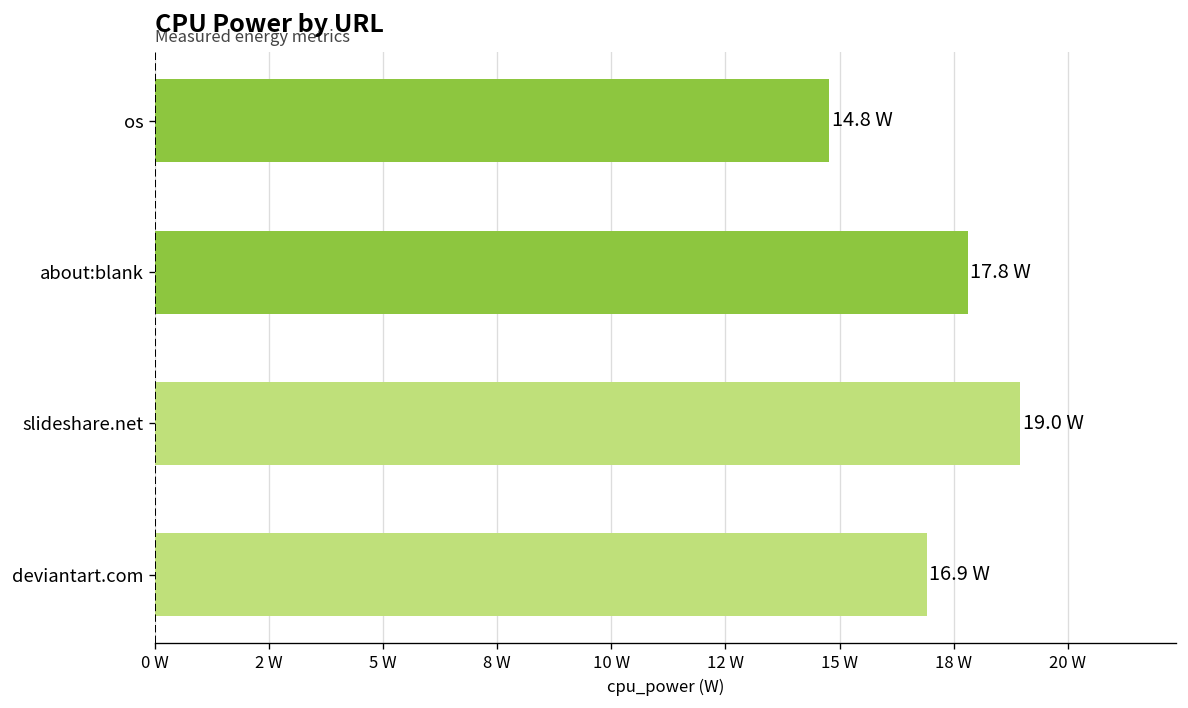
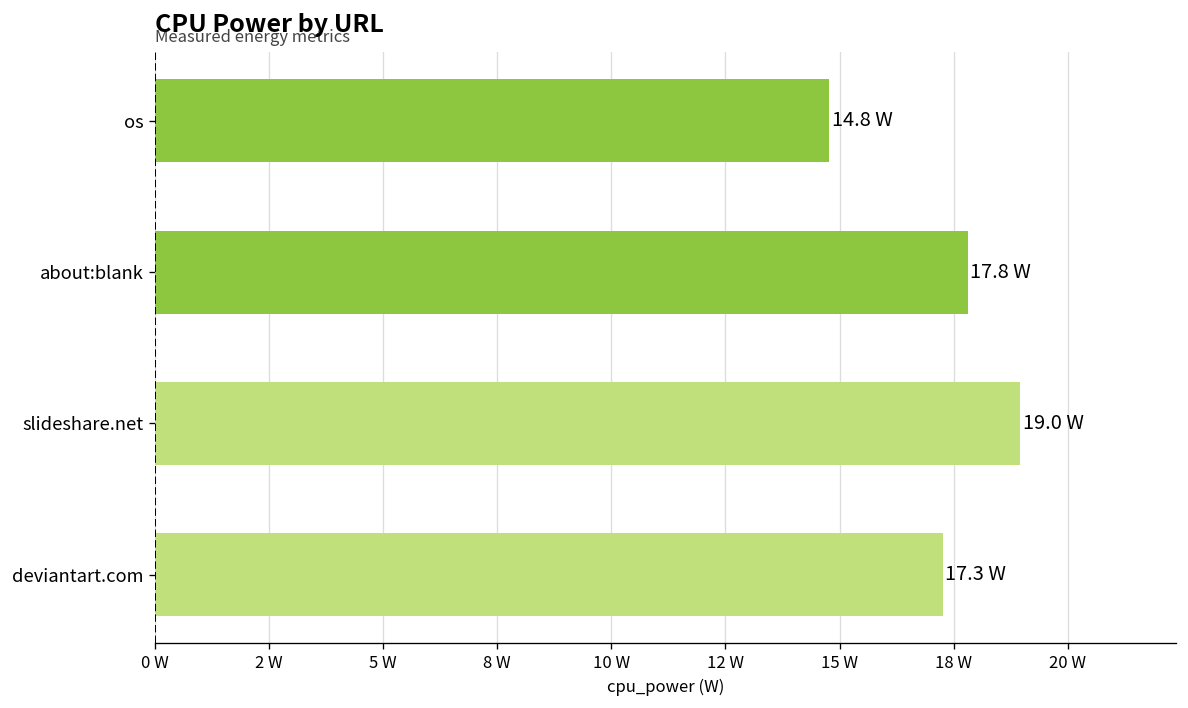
deviantart.com: 16.9 -> 17.3
